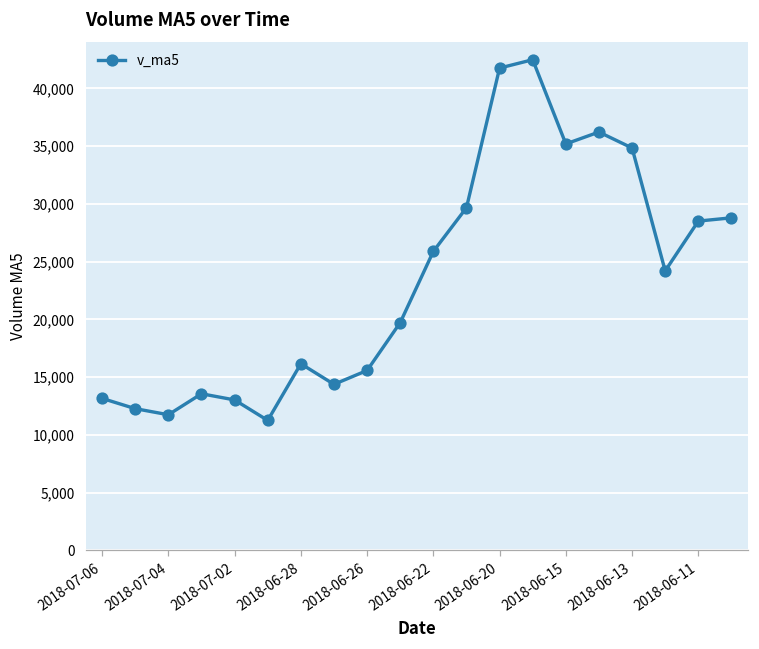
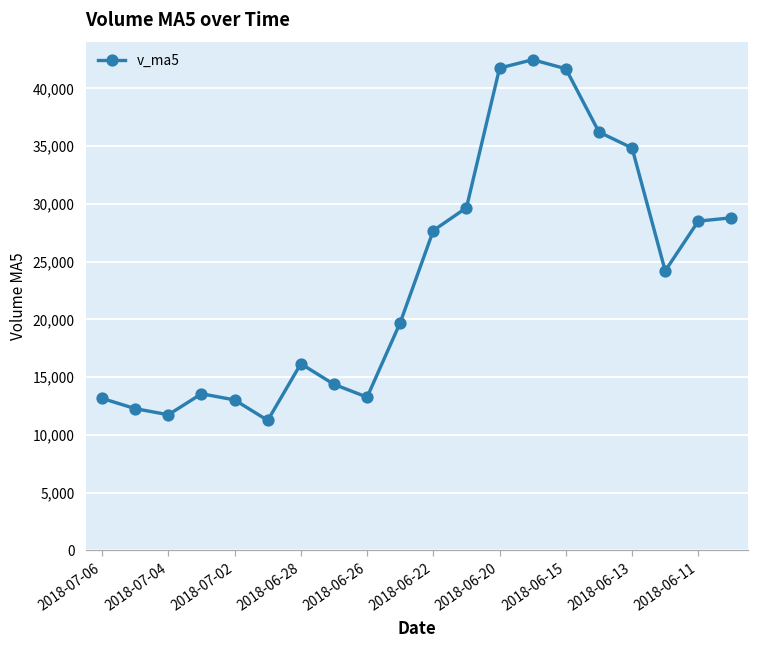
2018-06-26: 15,600 -> 13,300
2018-06-22: 25,900 -> 27,700
2018-06-15: 35,200 -> 41,700
